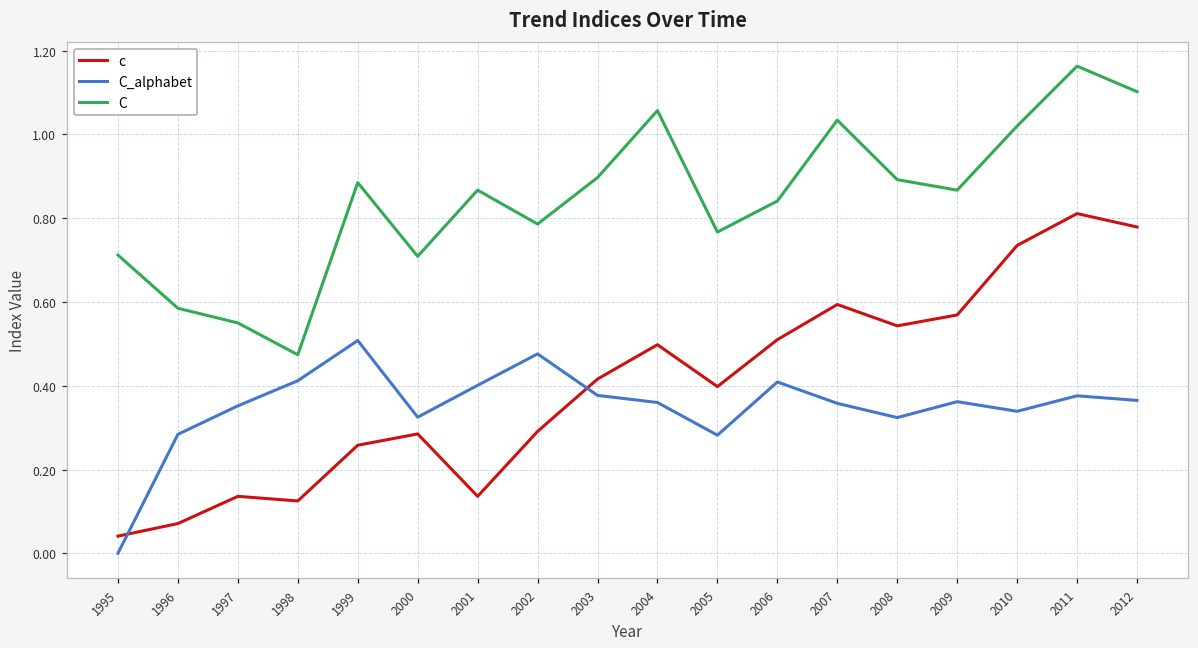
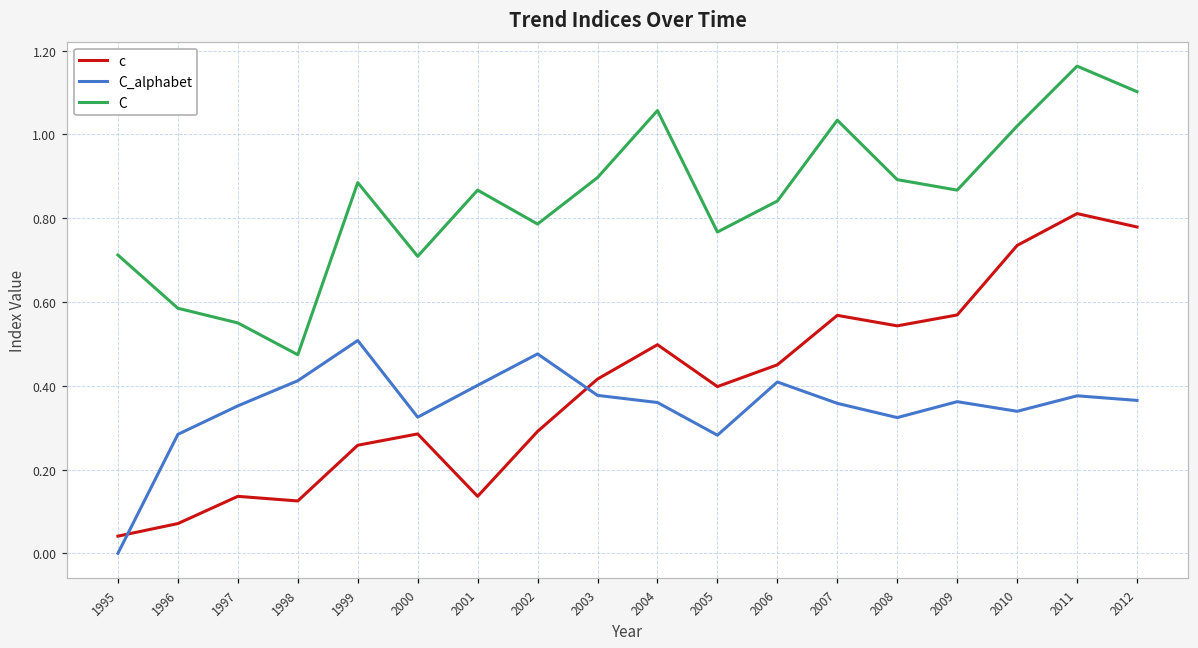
c, 2006: 0.51 -> 0.45
c, 2007: 0.59 -> 0.57
